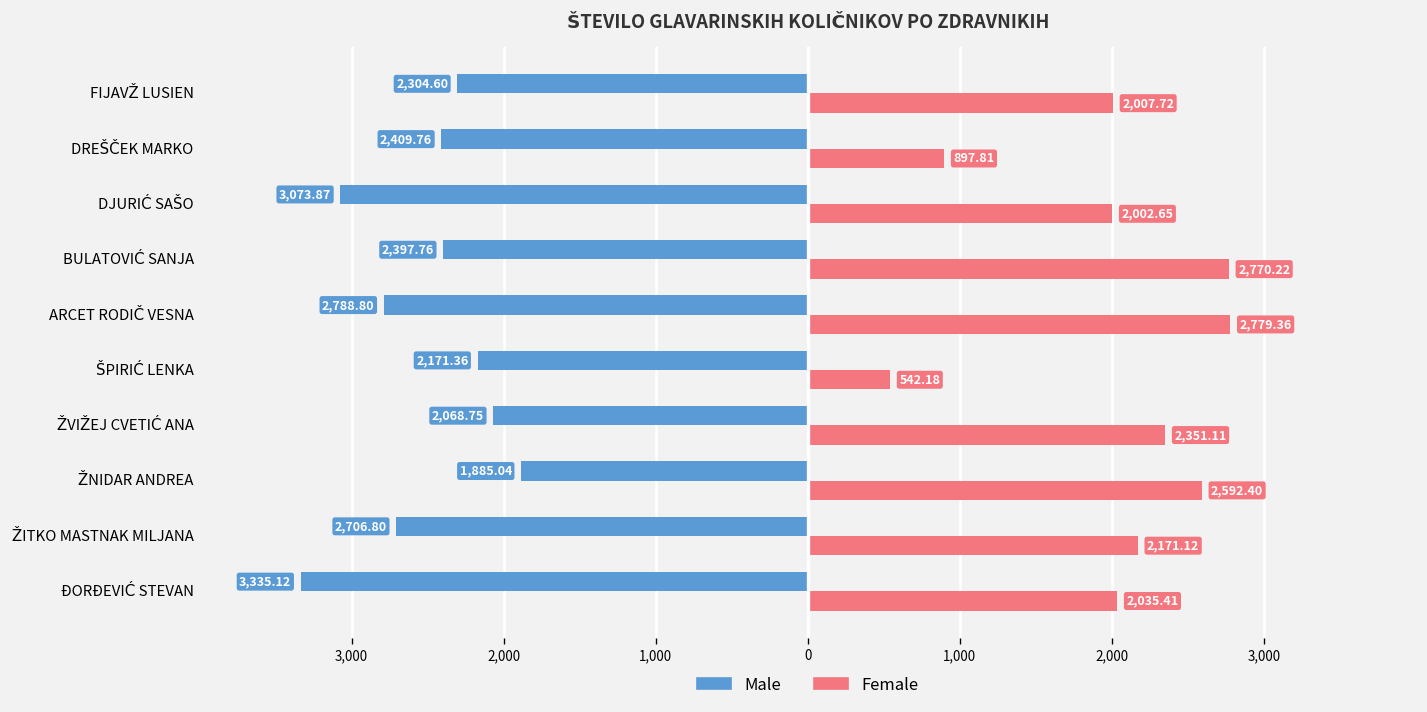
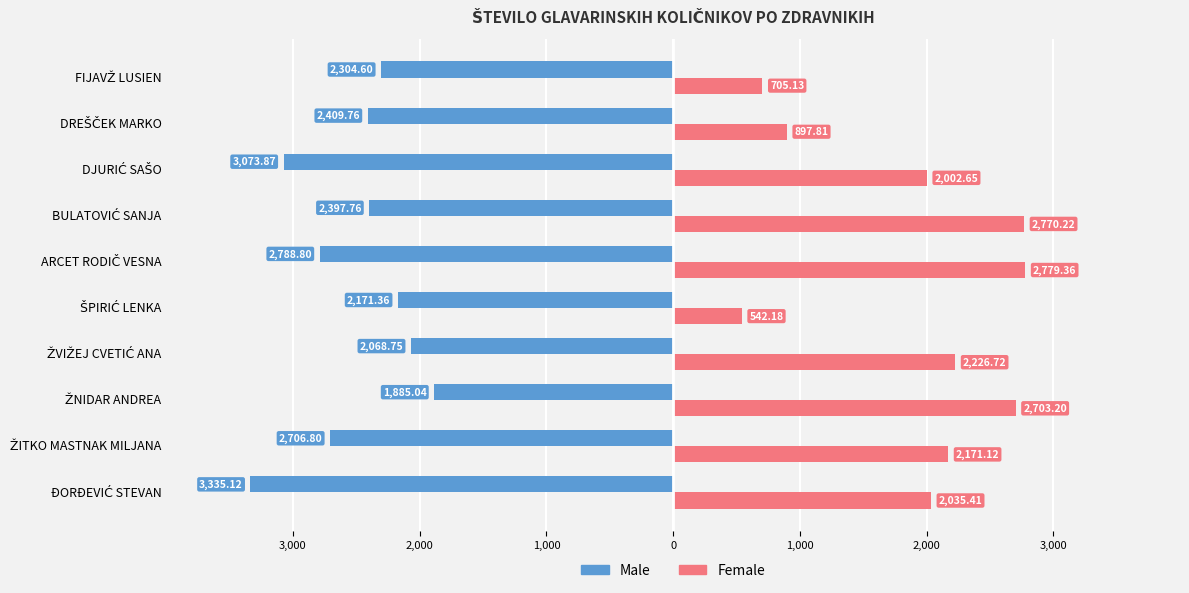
Female, FIJAVŽ LUSIEN: 2,007.72 -> 705.13
Female, ŽVIŽEJ CVETIĆ ANA: 2,351.11 -> 2,226.72
Female, ŽNIDAR ANDREA: 2,592.40 -> 2,703.20
